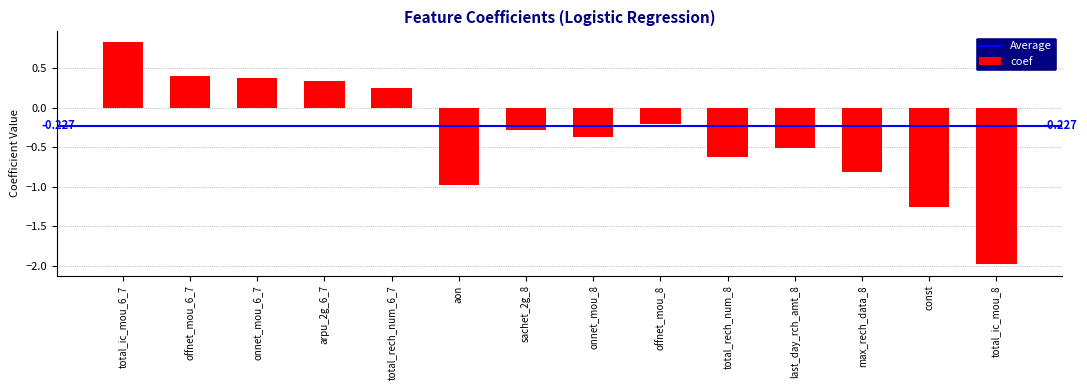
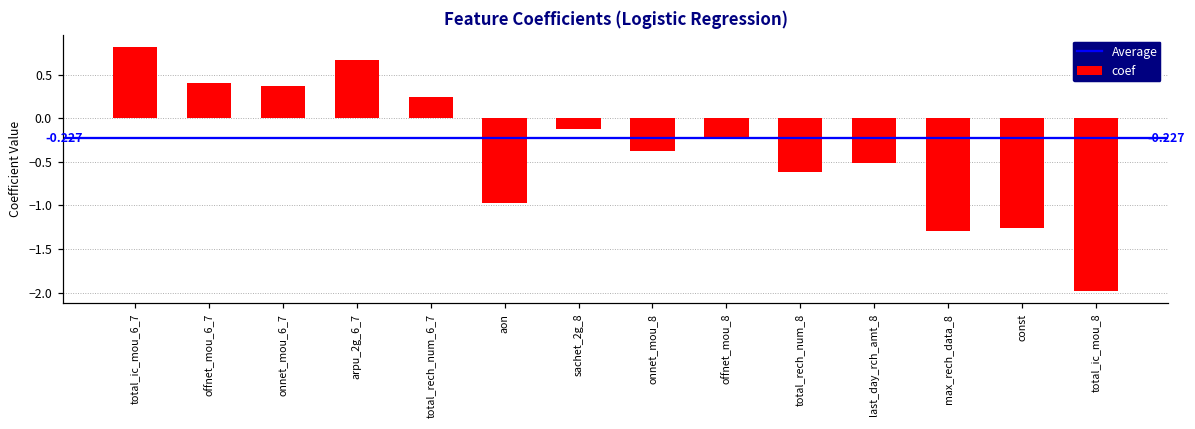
arpu_2g_6_7: 0.3 -> 0.7
sachet_2g_8: -0.3 -> -0.1
max_rech_data_8: -0.8 -> -1.3
